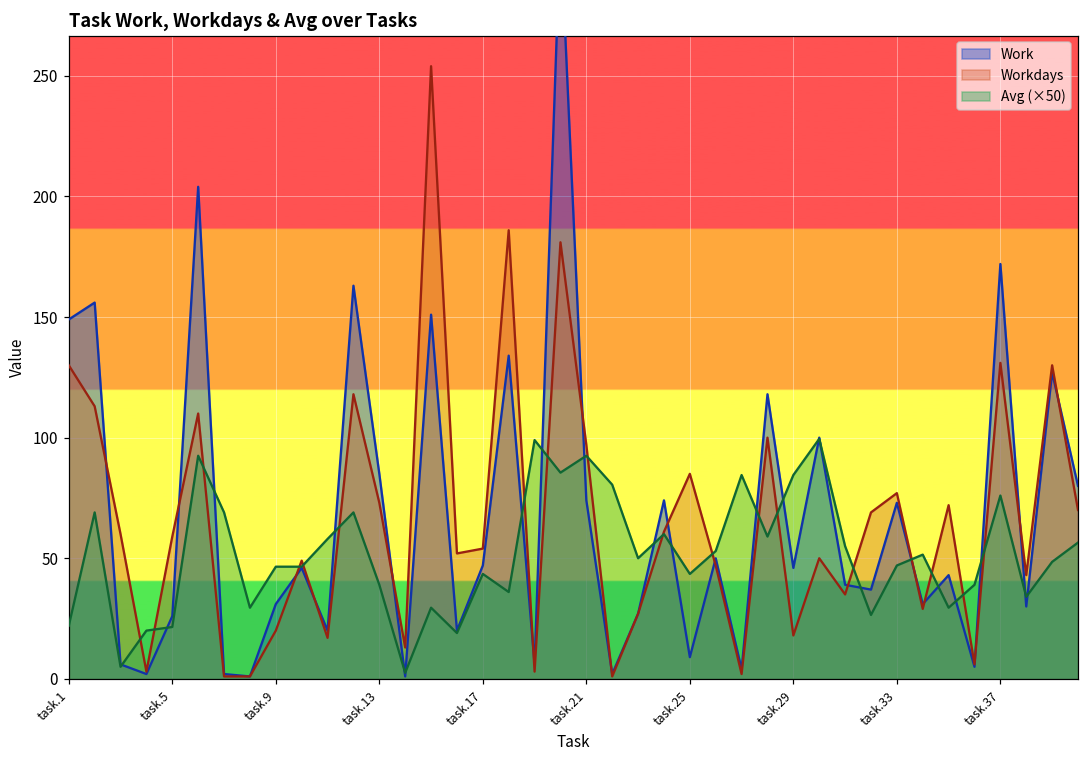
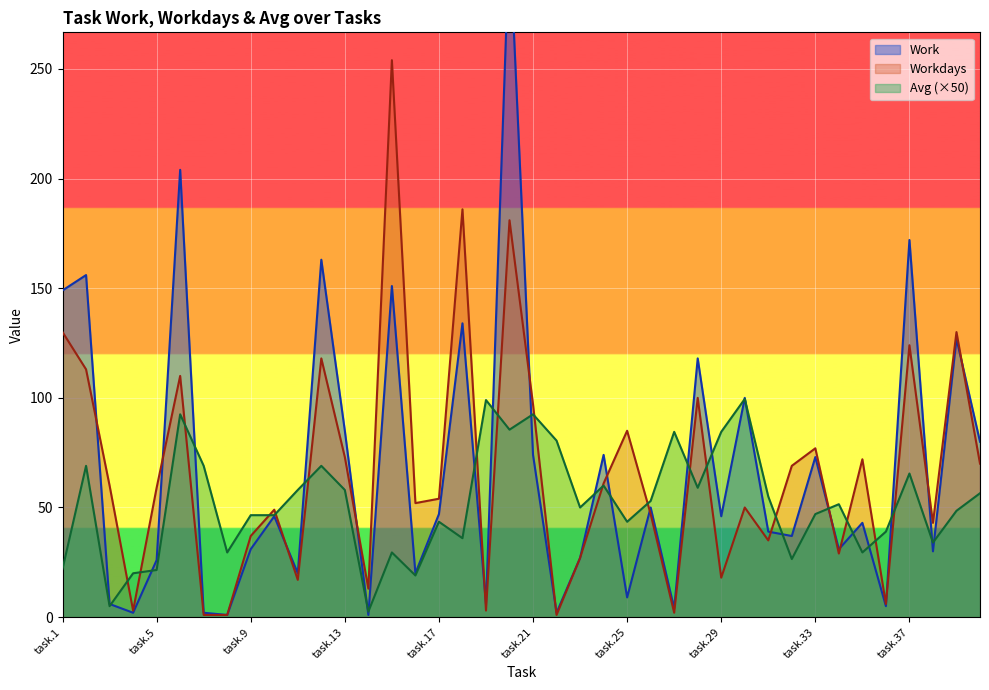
Workdays, task.9: 20 -> 37
Avg (×50), task.13: 39 -> 58
Workdays, task.37: 131 -> 124
Avg (×50), task.37: 76 -> 66
